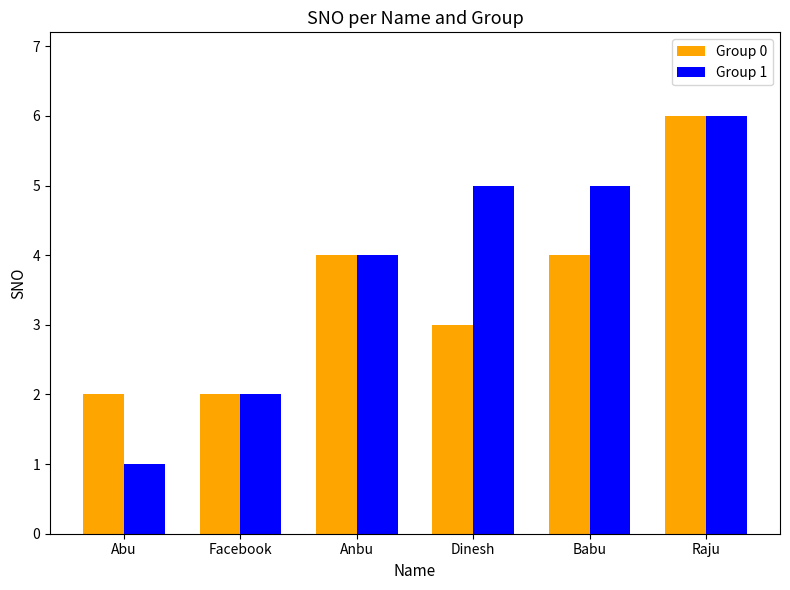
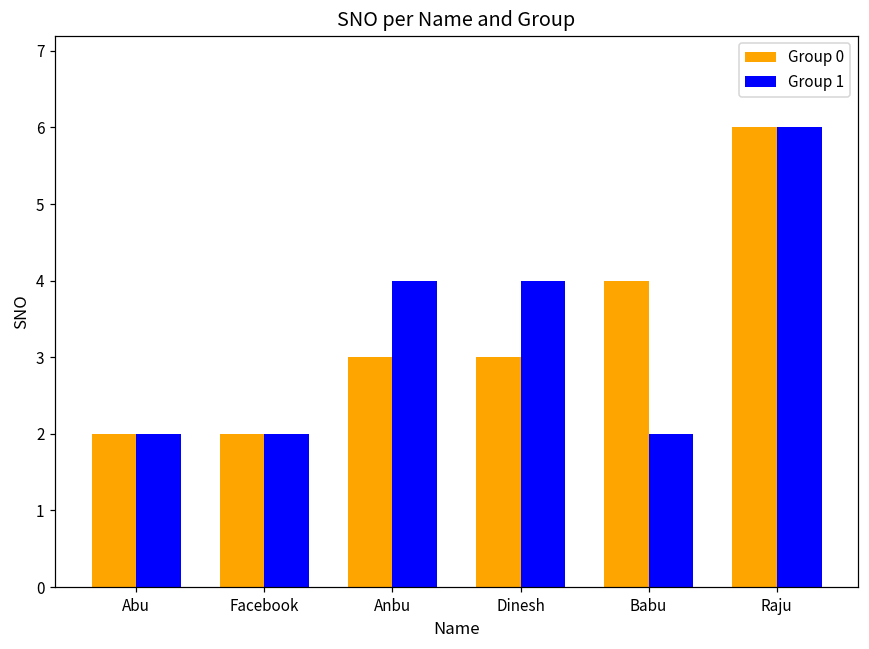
Group 1, Abu: 1 -> 2
Group 0, Anbu: 4 -> 3
Group 1, Dinesh: 5 -> 4
Group 1, Babu: 5 -> 2
